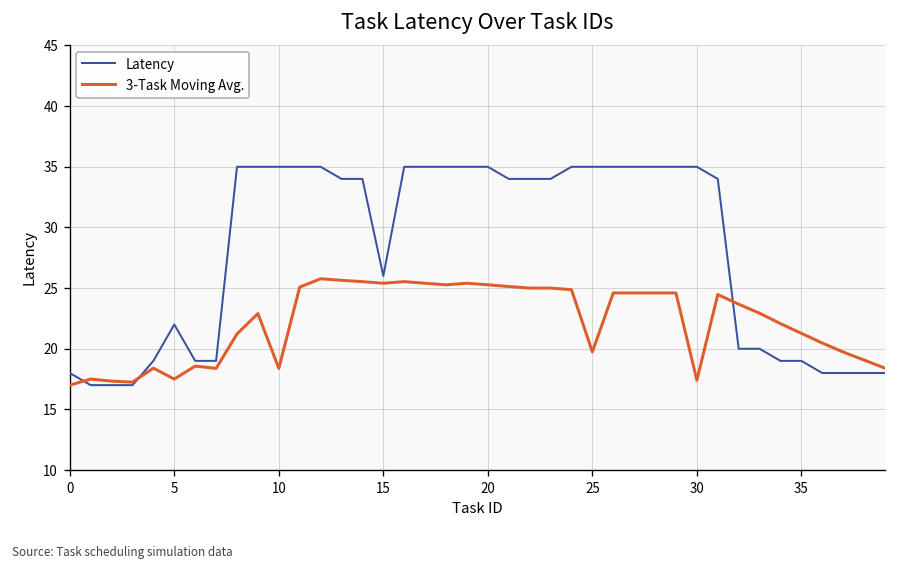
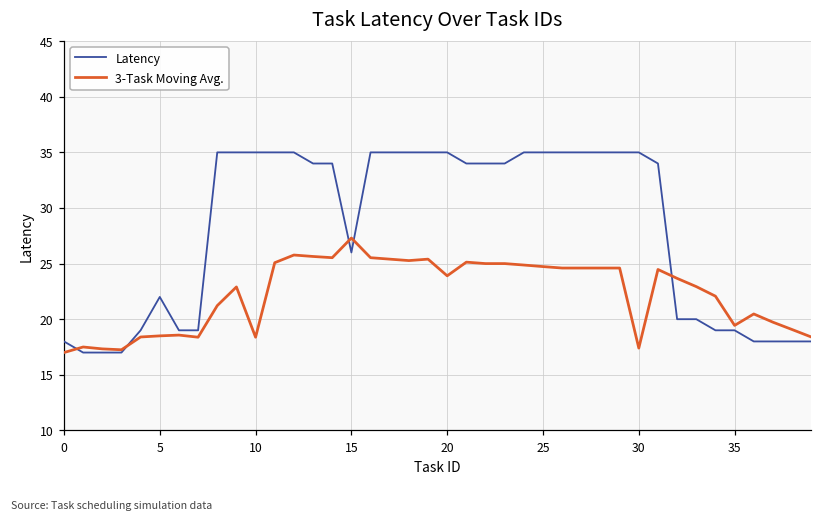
3-Task Moving Avg., 5: 17.5 -> 18.5
3-Task Moving Avg., 15: 25.4 -> 27.3
3-Task Moving Avg., 20: 25.3 -> 23.9
3-Task Moving Avg., 25: 19.7 -> 24.7
3-Task Moving Avg., 35: 21.3 -> 19.4
